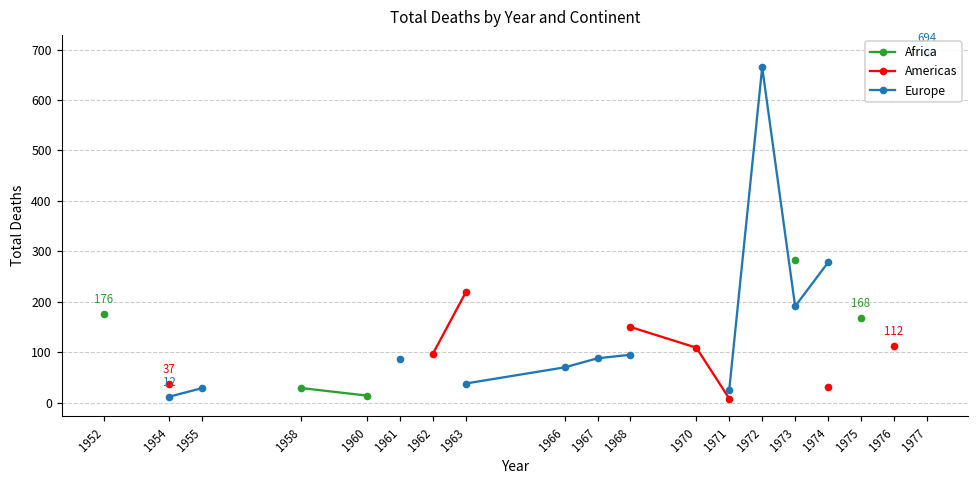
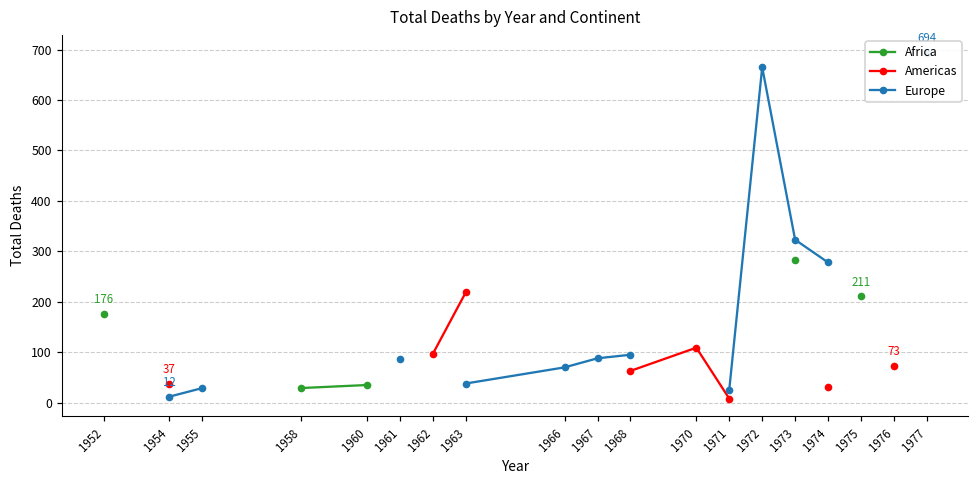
Africa, 1960: 10 -> 40
Americas, 1968: 150 -> 60
Europe, 1973: 190 -> 320
Africa, 1975: 168 -> 211
Americas, 1976: 112 -> 73
